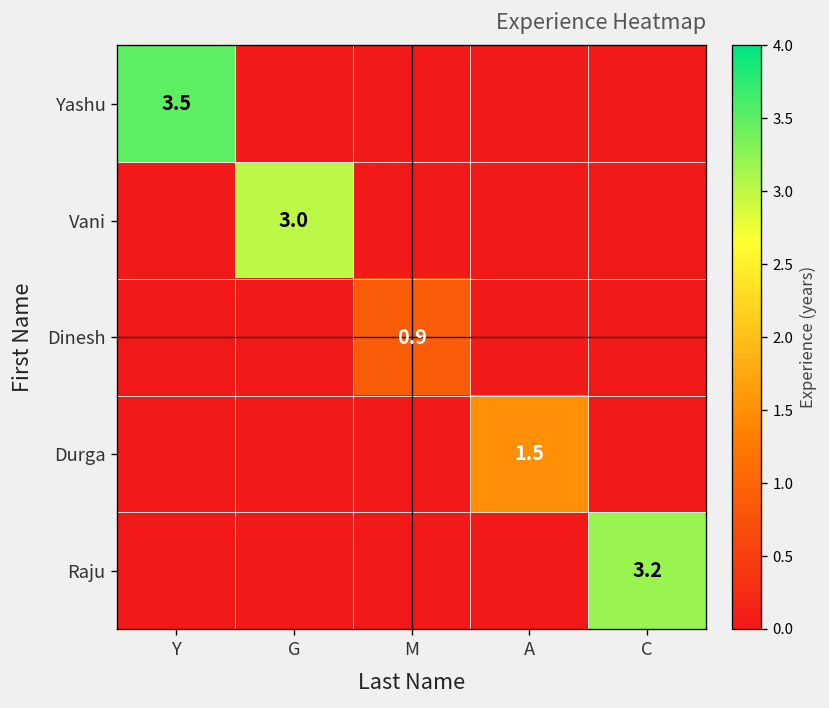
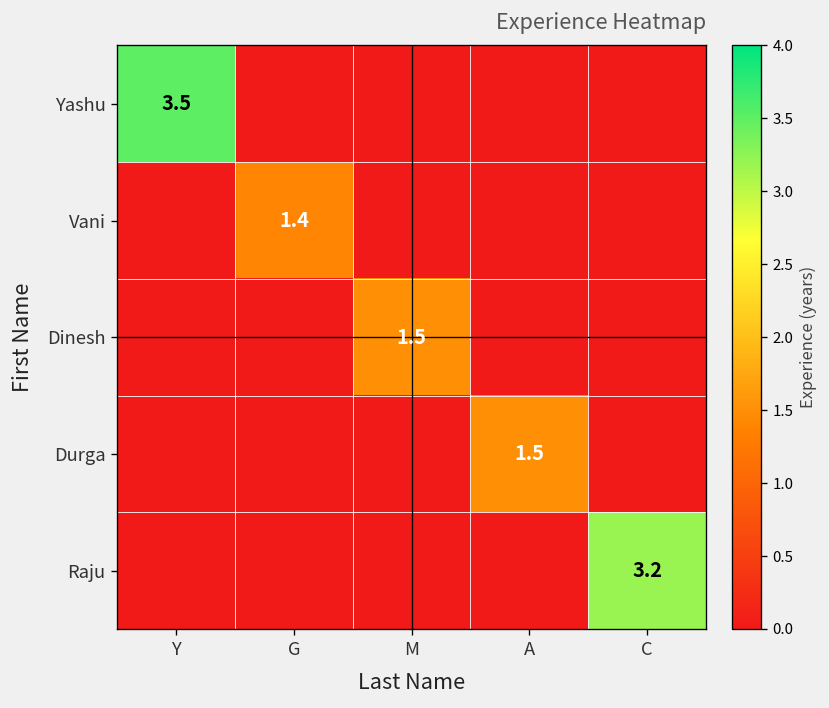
Vani, G: 3.0 -> 1.4
Dinesh, M: 0.9 -> 1.5
